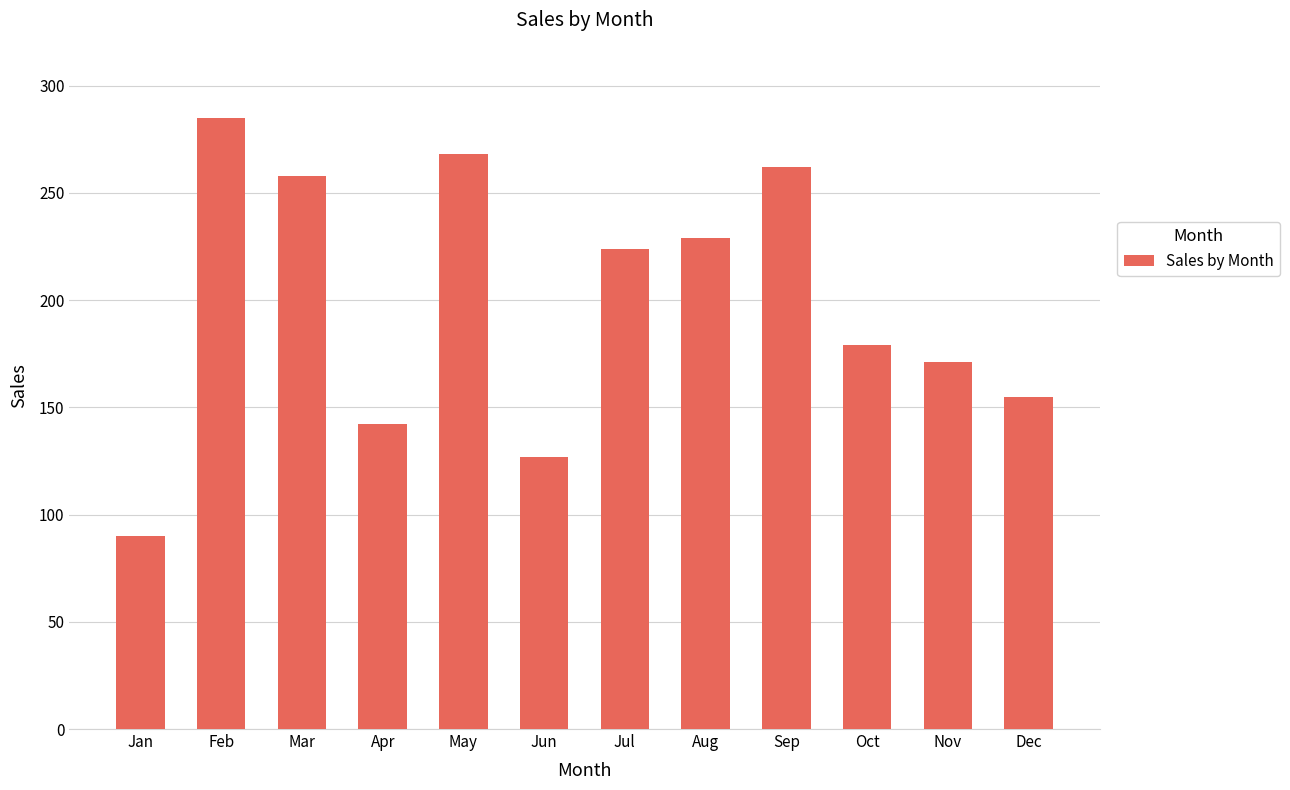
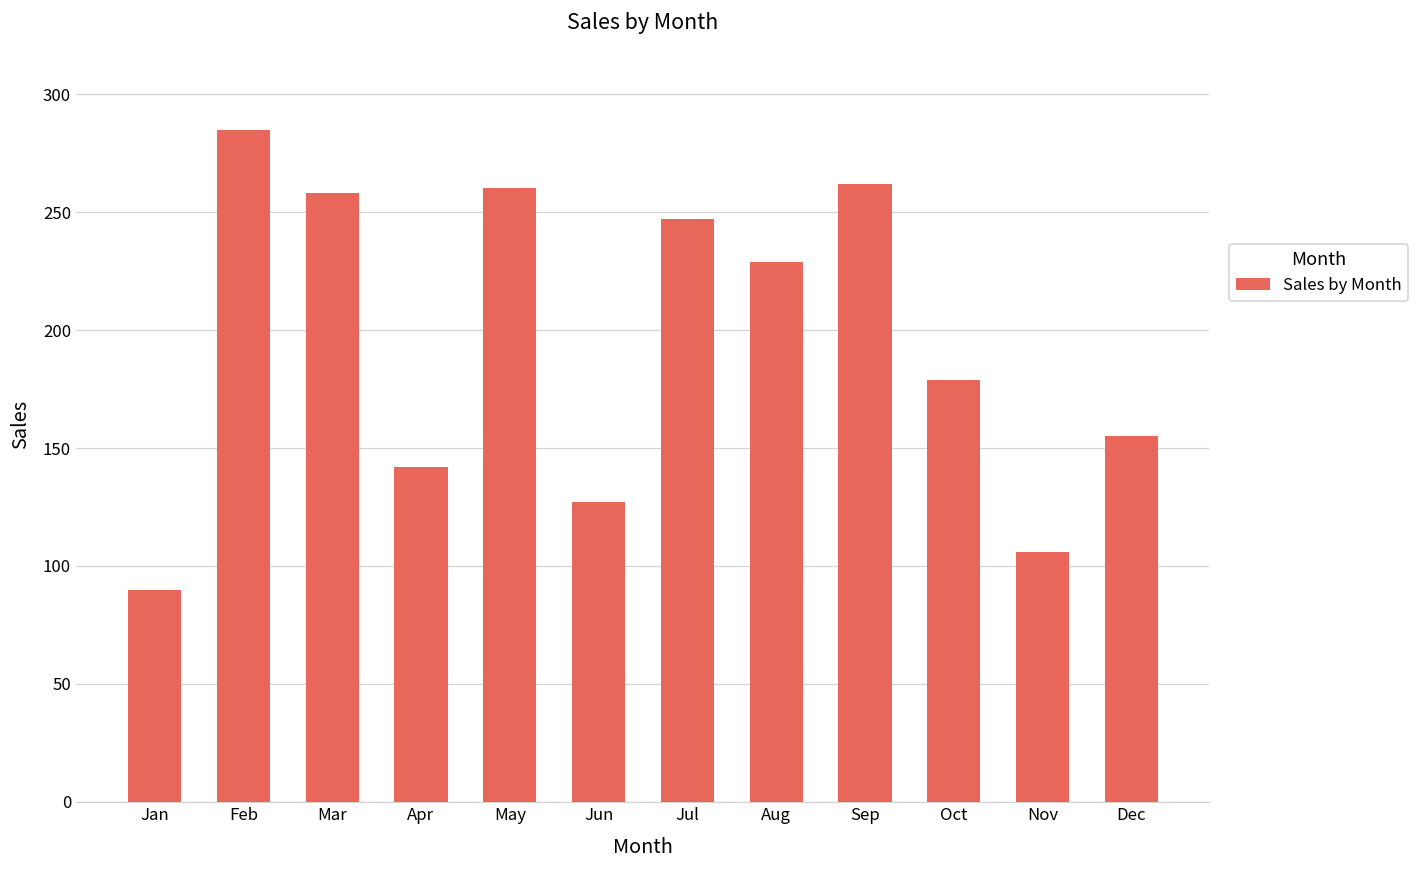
May: 268 -> 260
Jul: 224 -> 247
Nov: 171 -> 106
